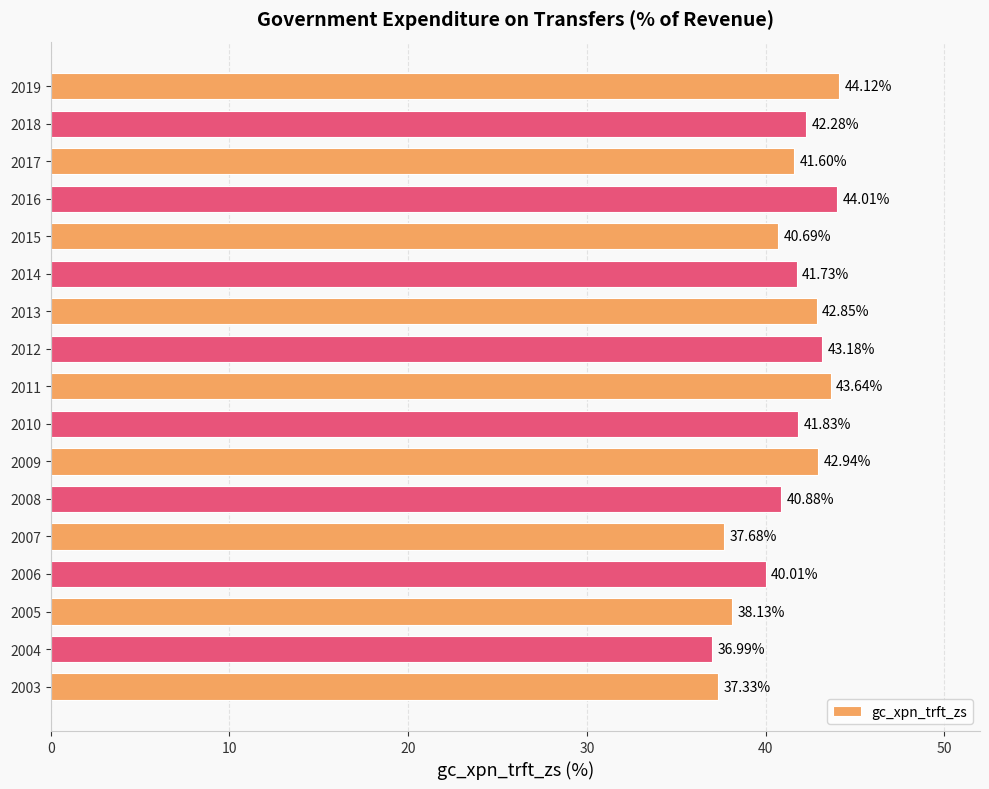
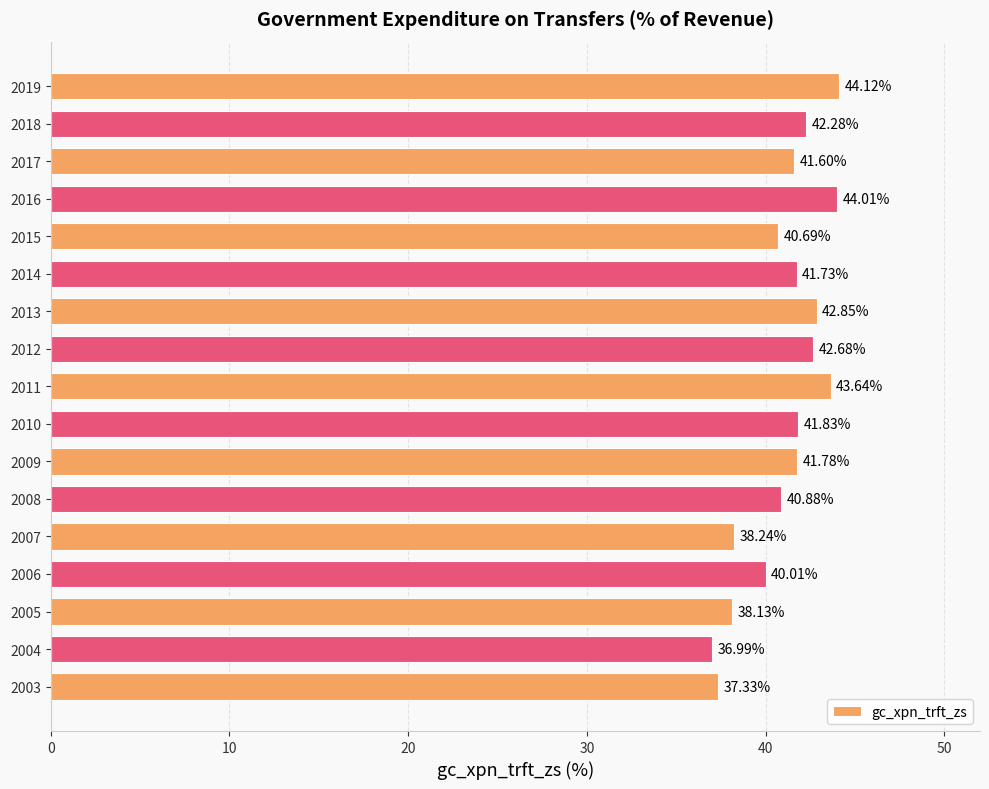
2012: 43.18% -> 42.68%
2009: 42.94% -> 41.78%
2007: 37.68% -> 38.24%
